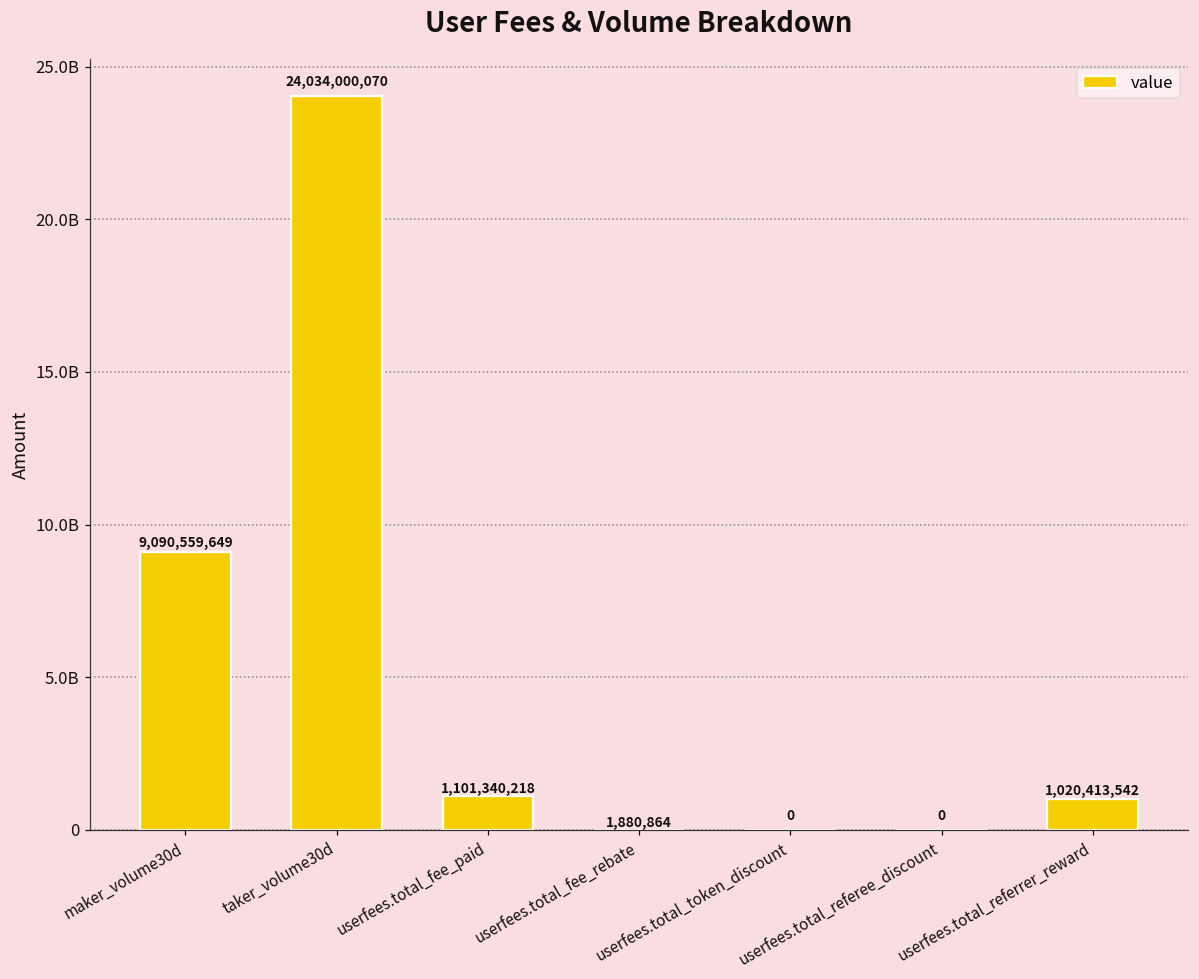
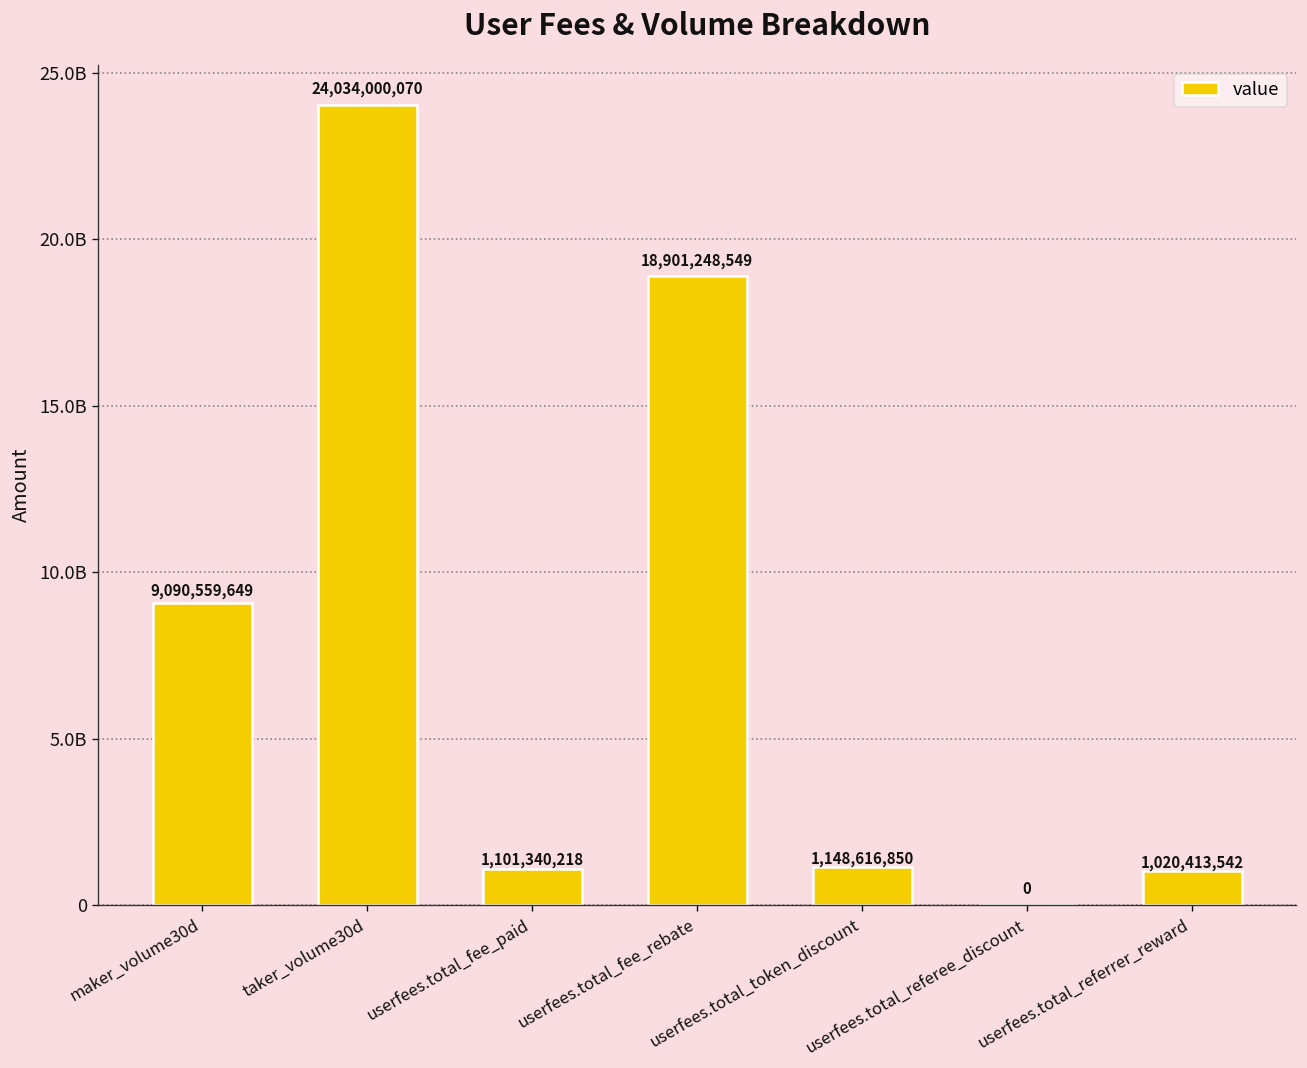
userfees.total_fee_rebate: 1,880,864 -> 18,901,248,549
userfees.total_token_discount: 0 -> 1,148,616,850
